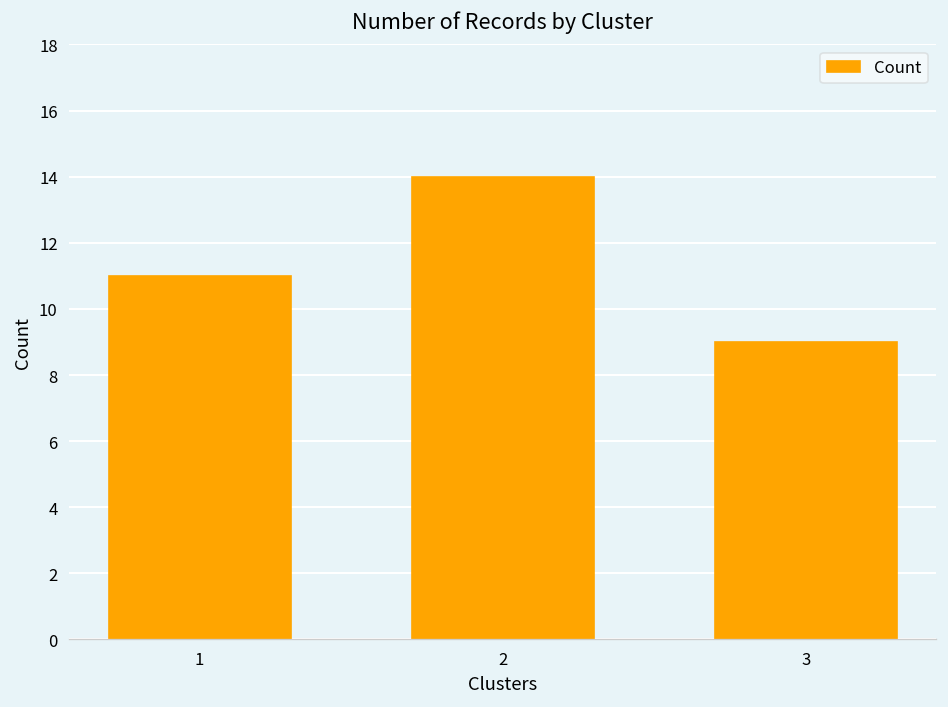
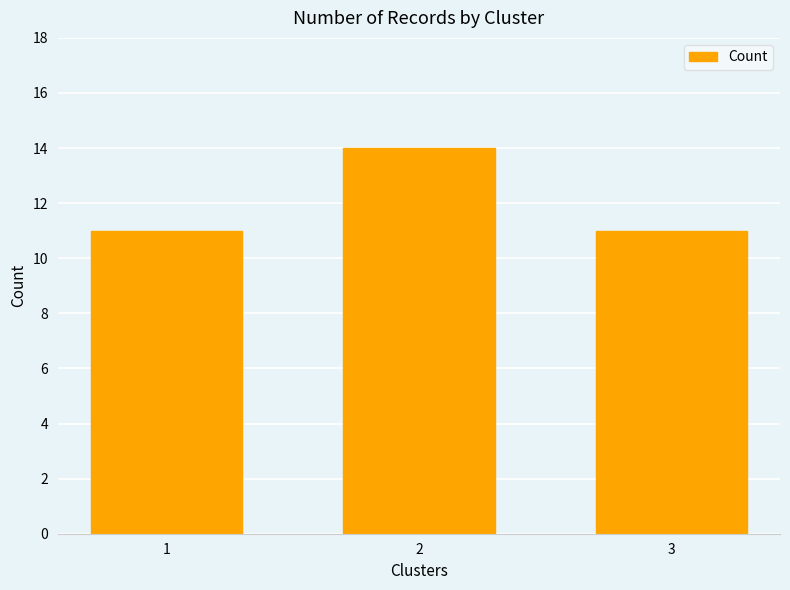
3: 9 -> 11
